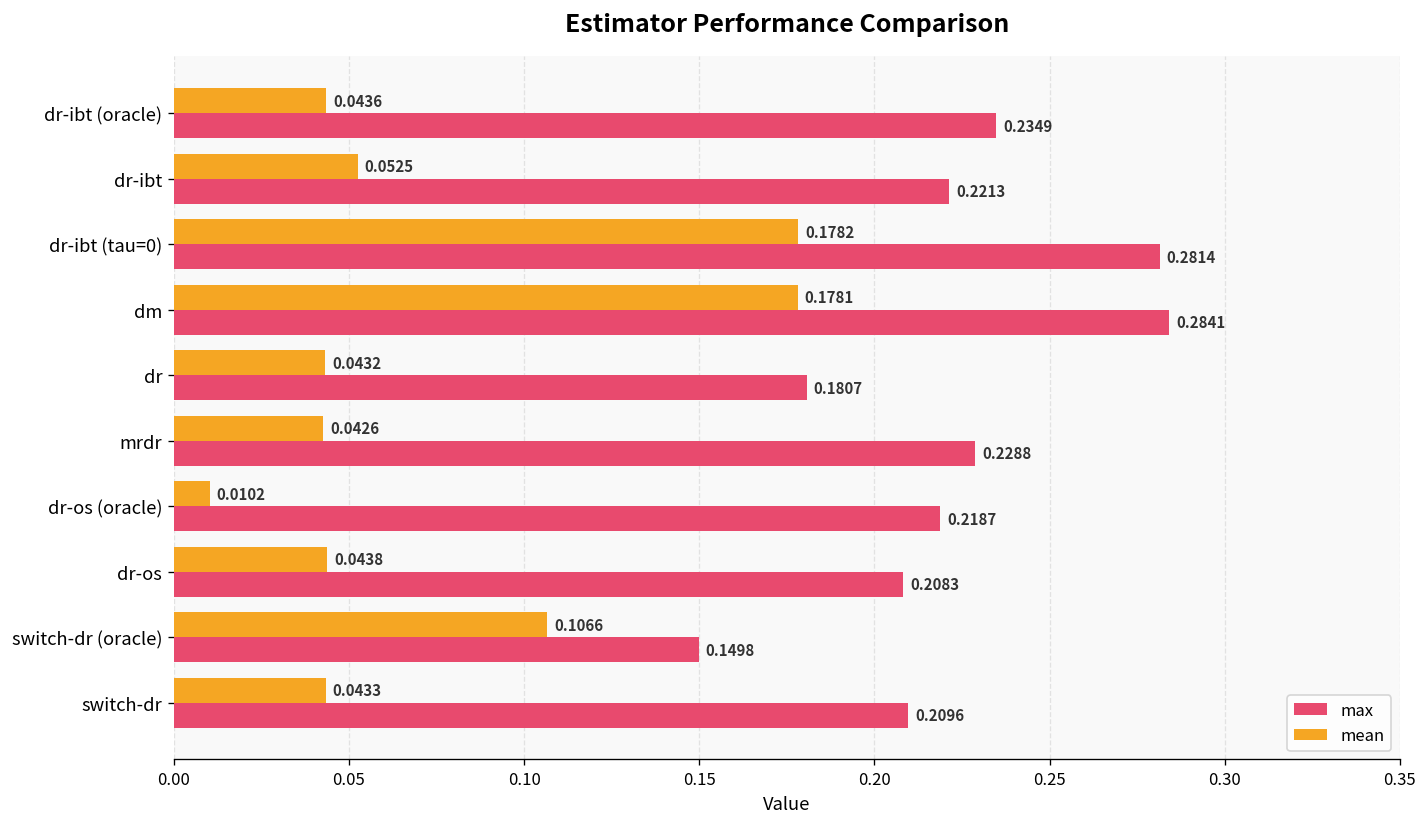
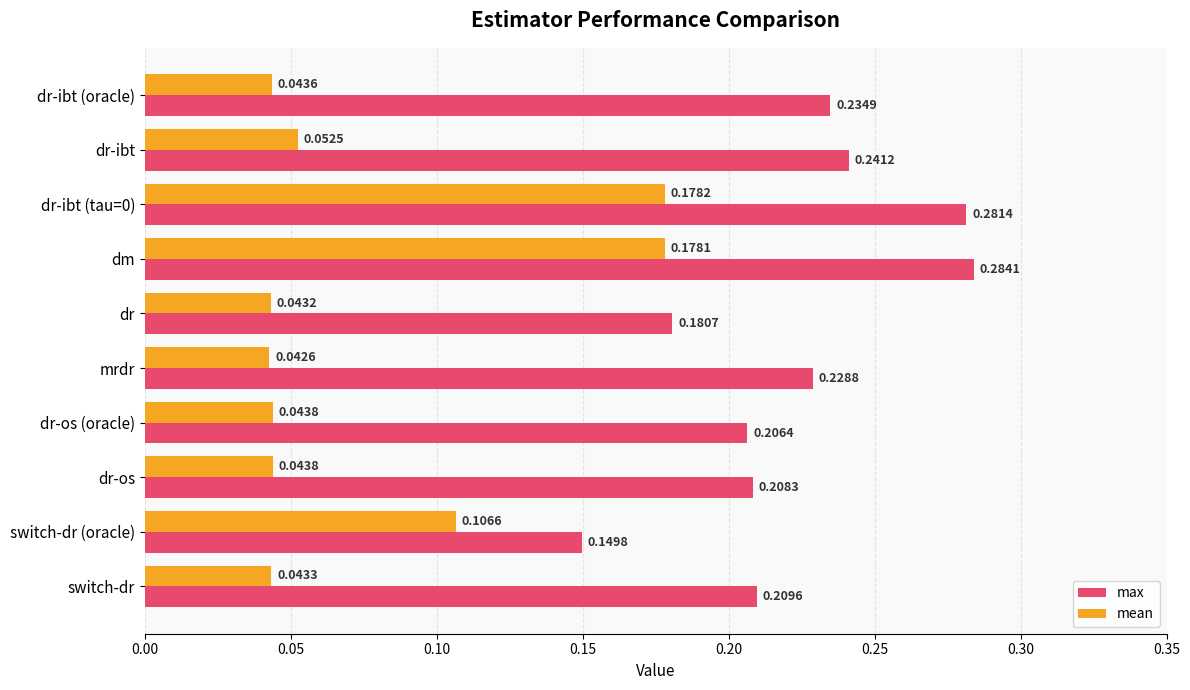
max, dr-ibt: 0.2213 -> 0.2412
mean, dr-os (oracle): 0.0102 -> 0.0438
max, dr-os (oracle): 0.2187 -> 0.2064
